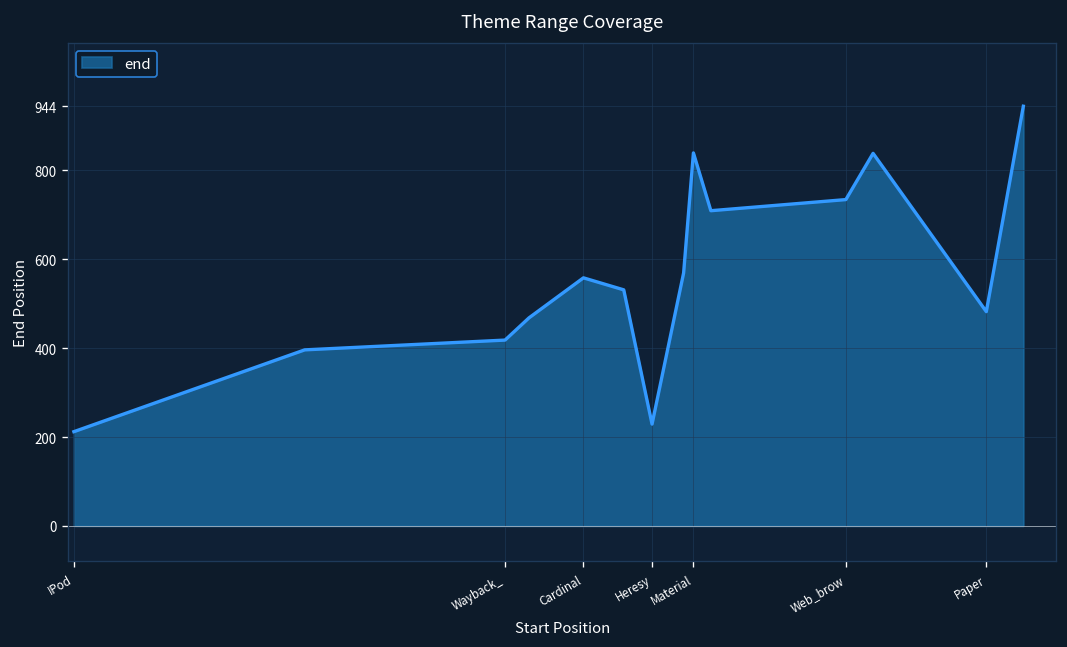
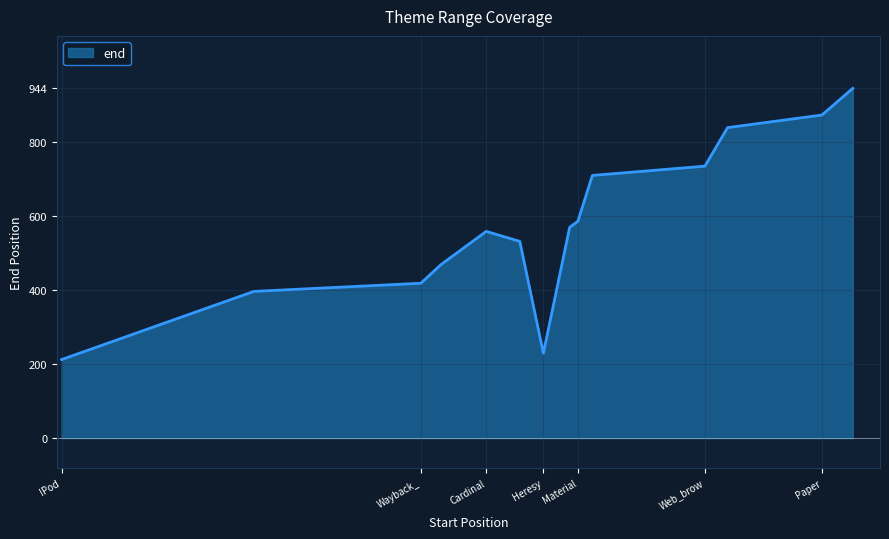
Material: 840 -> 590
Paper: 480 -> 870
